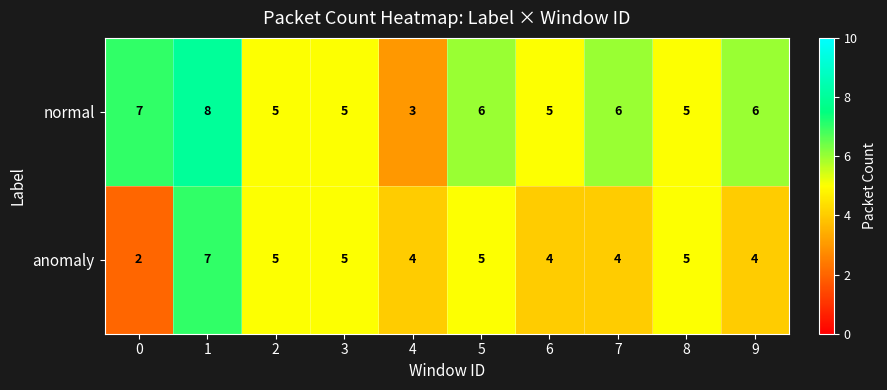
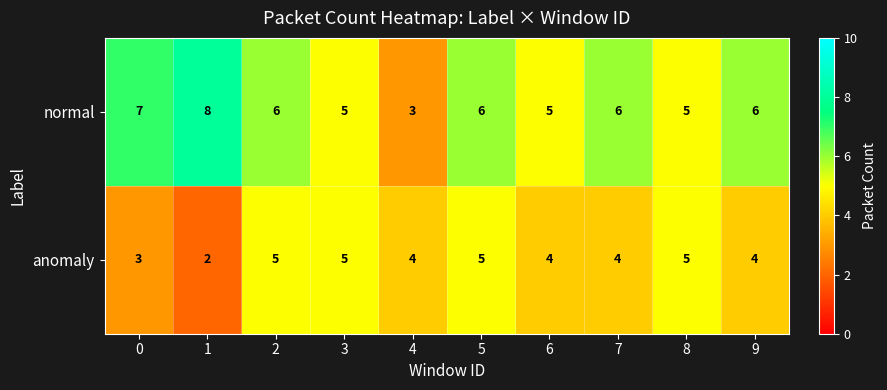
normal, 2: 5 -> 6
anomaly, 0: 2 -> 3
anomaly, 1: 7 -> 2
